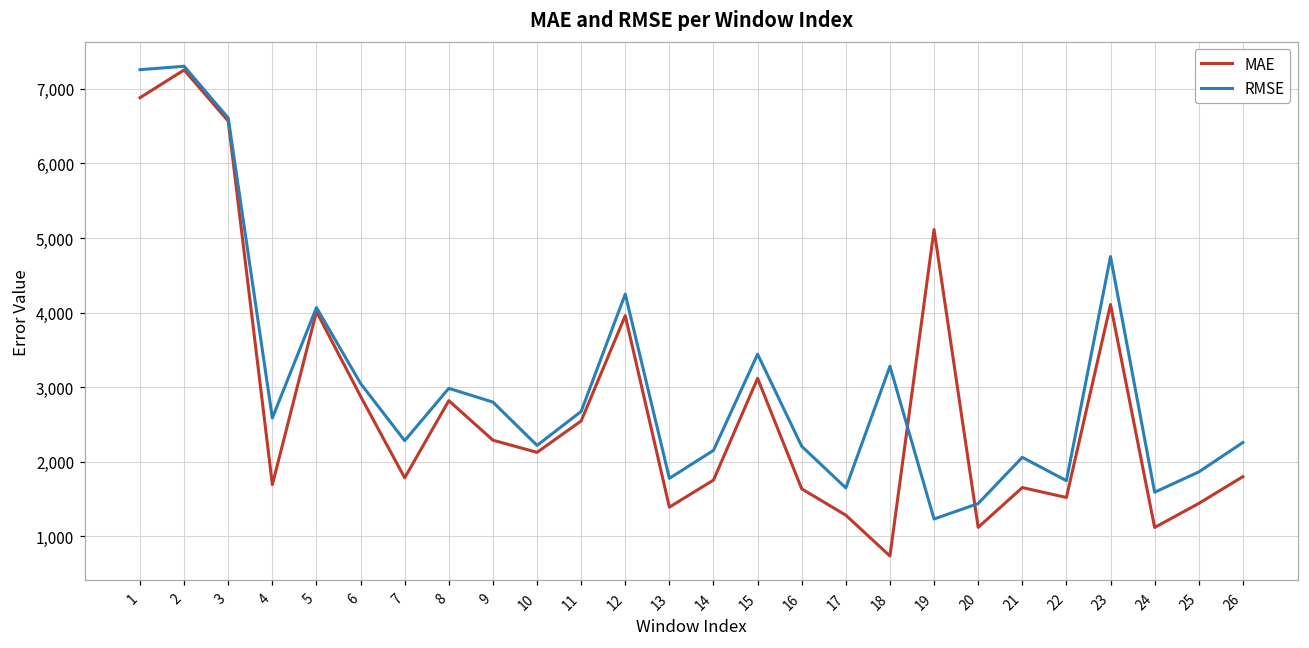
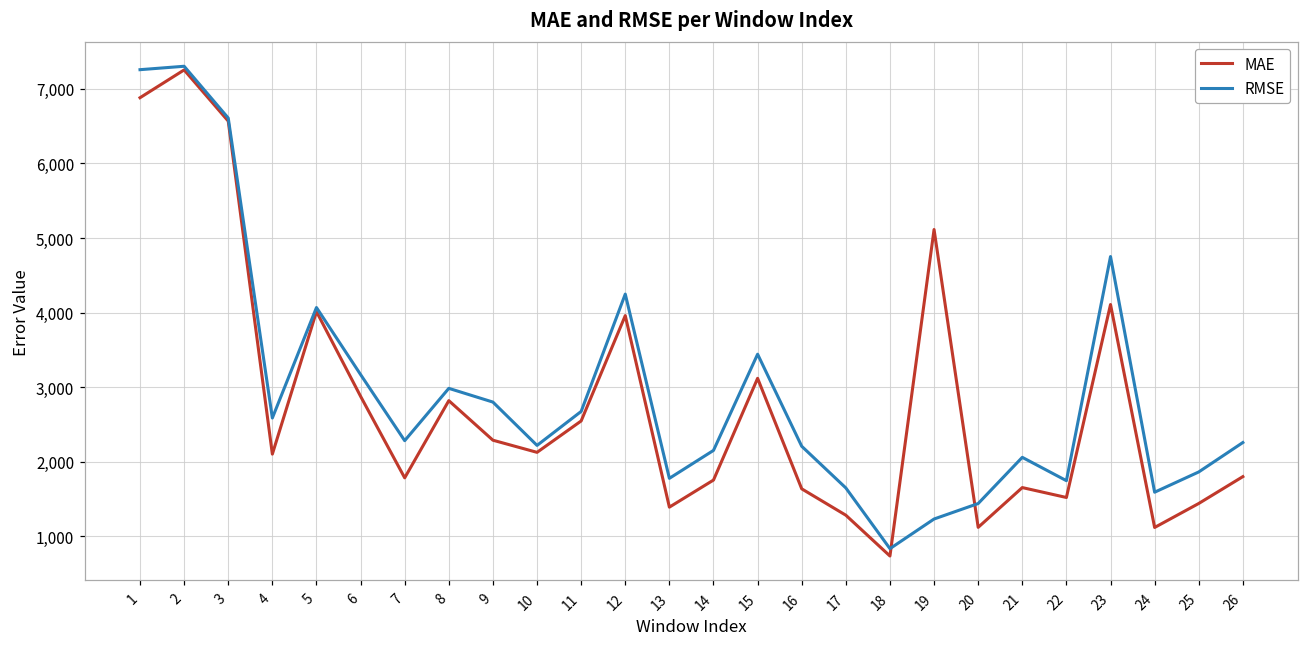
MAE, 4: 1,700 -> 2,100
RMSE, 6: 3,100 -> 3,200
RMSE, 18: 3,300 -> 800
